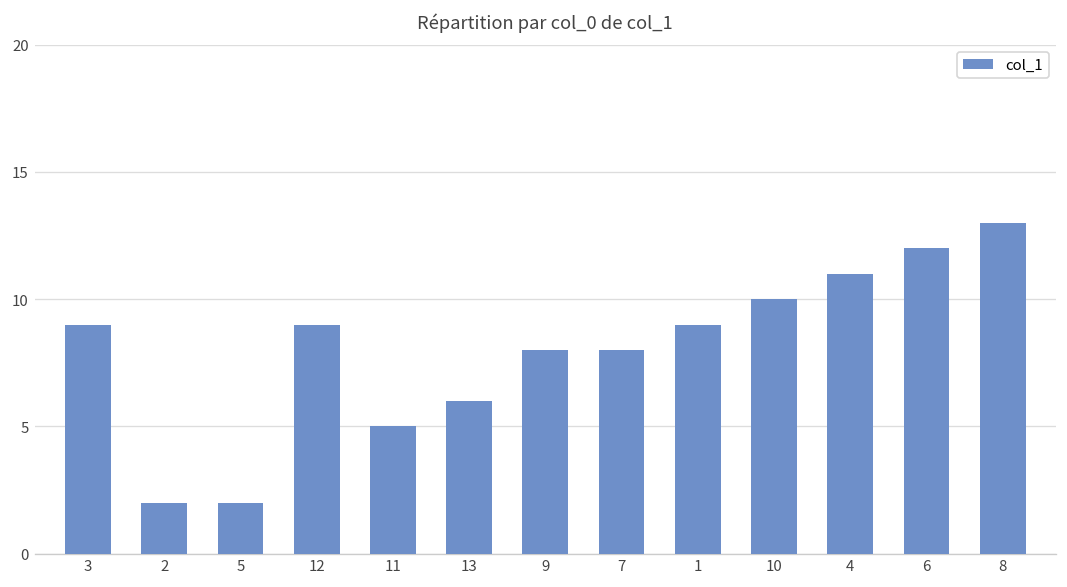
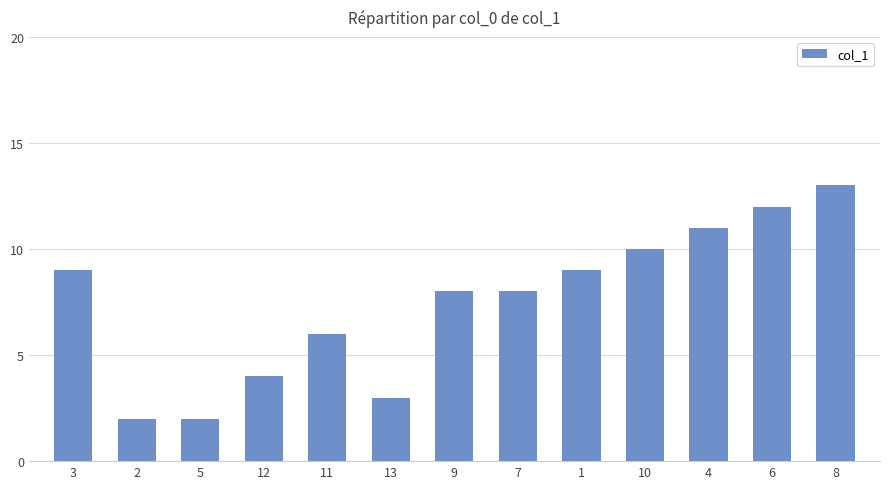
12: 9 -> 4
11: 5 -> 6
13: 6 -> 3
